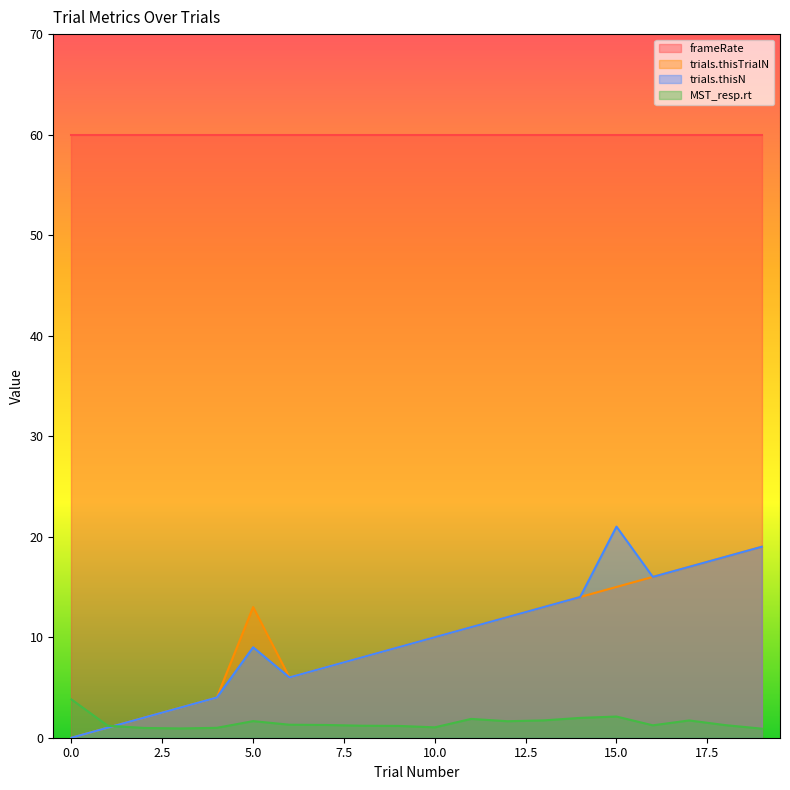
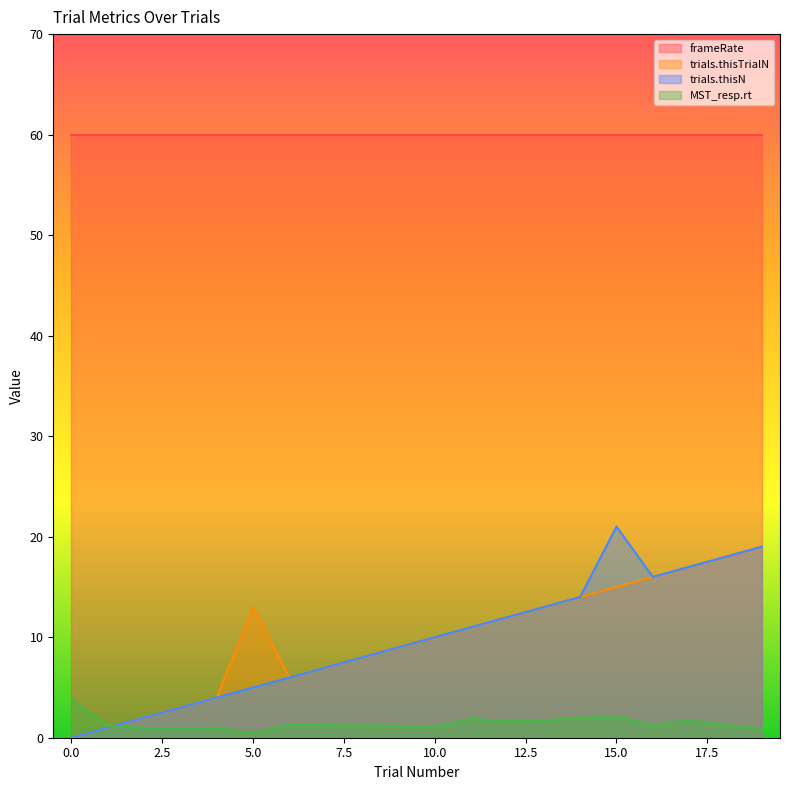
trials.thisN, 5.0: 9 -> 5
MST_resp.rt, 5.0: 1.7 -> 0.4
